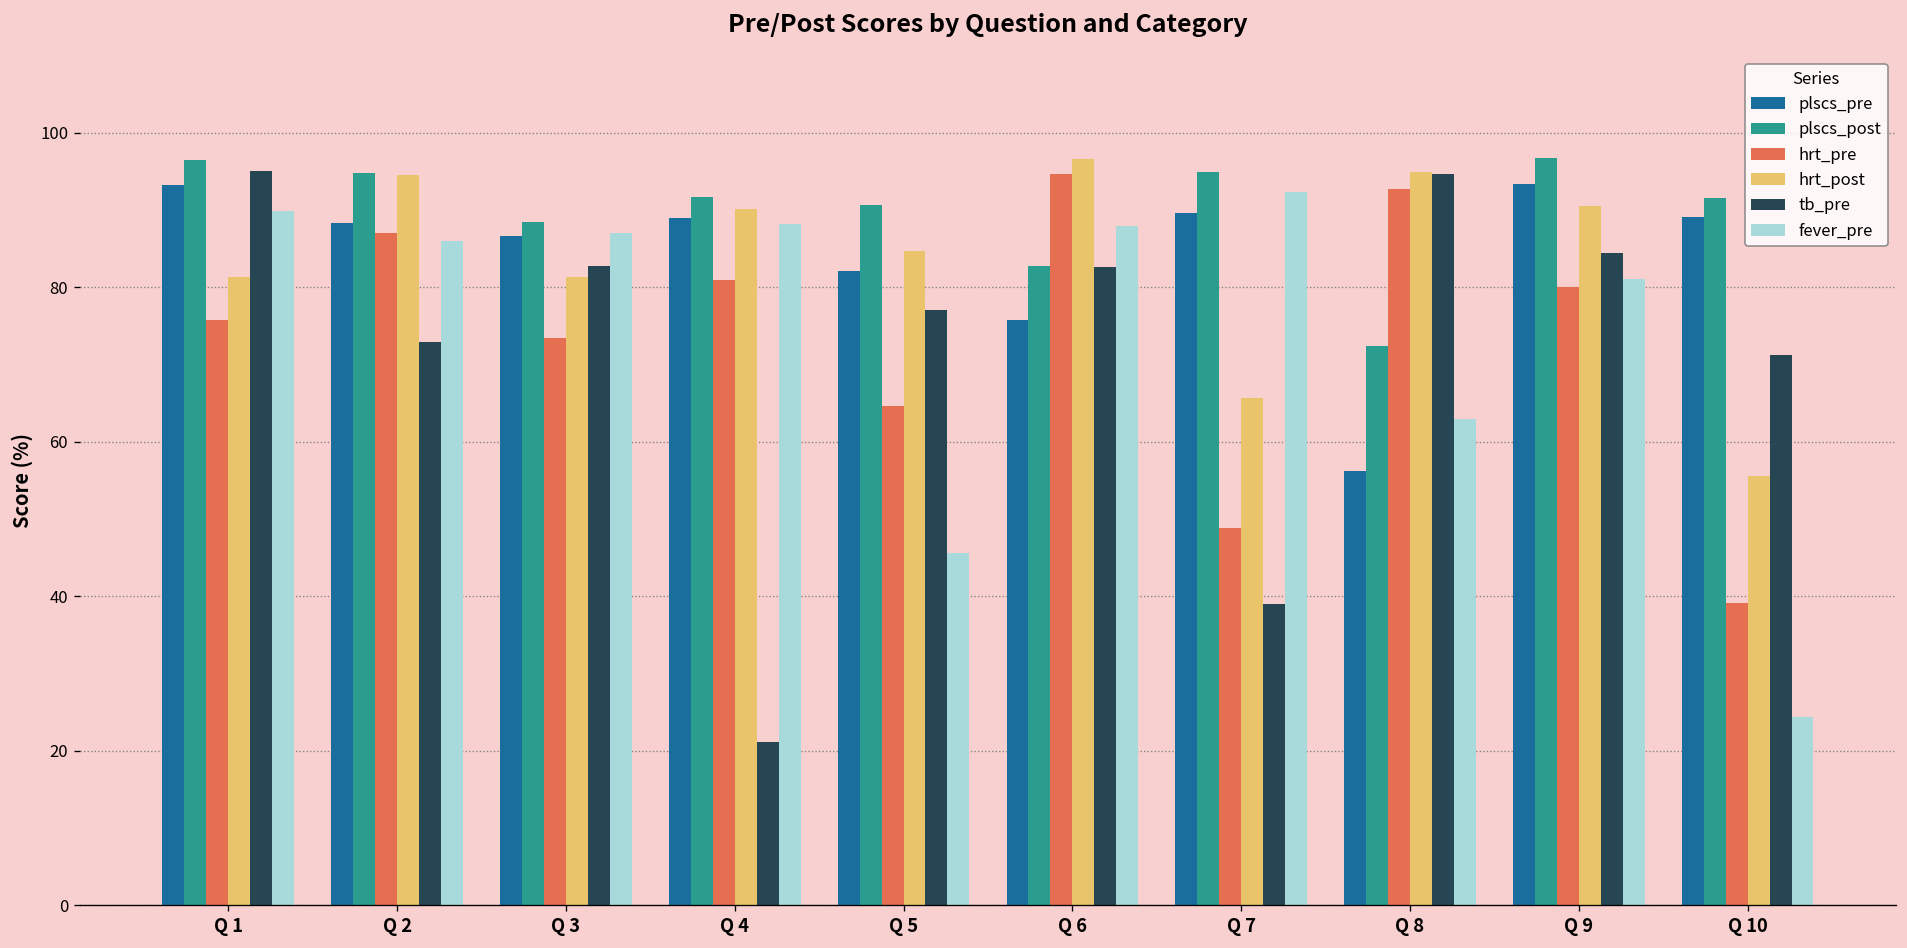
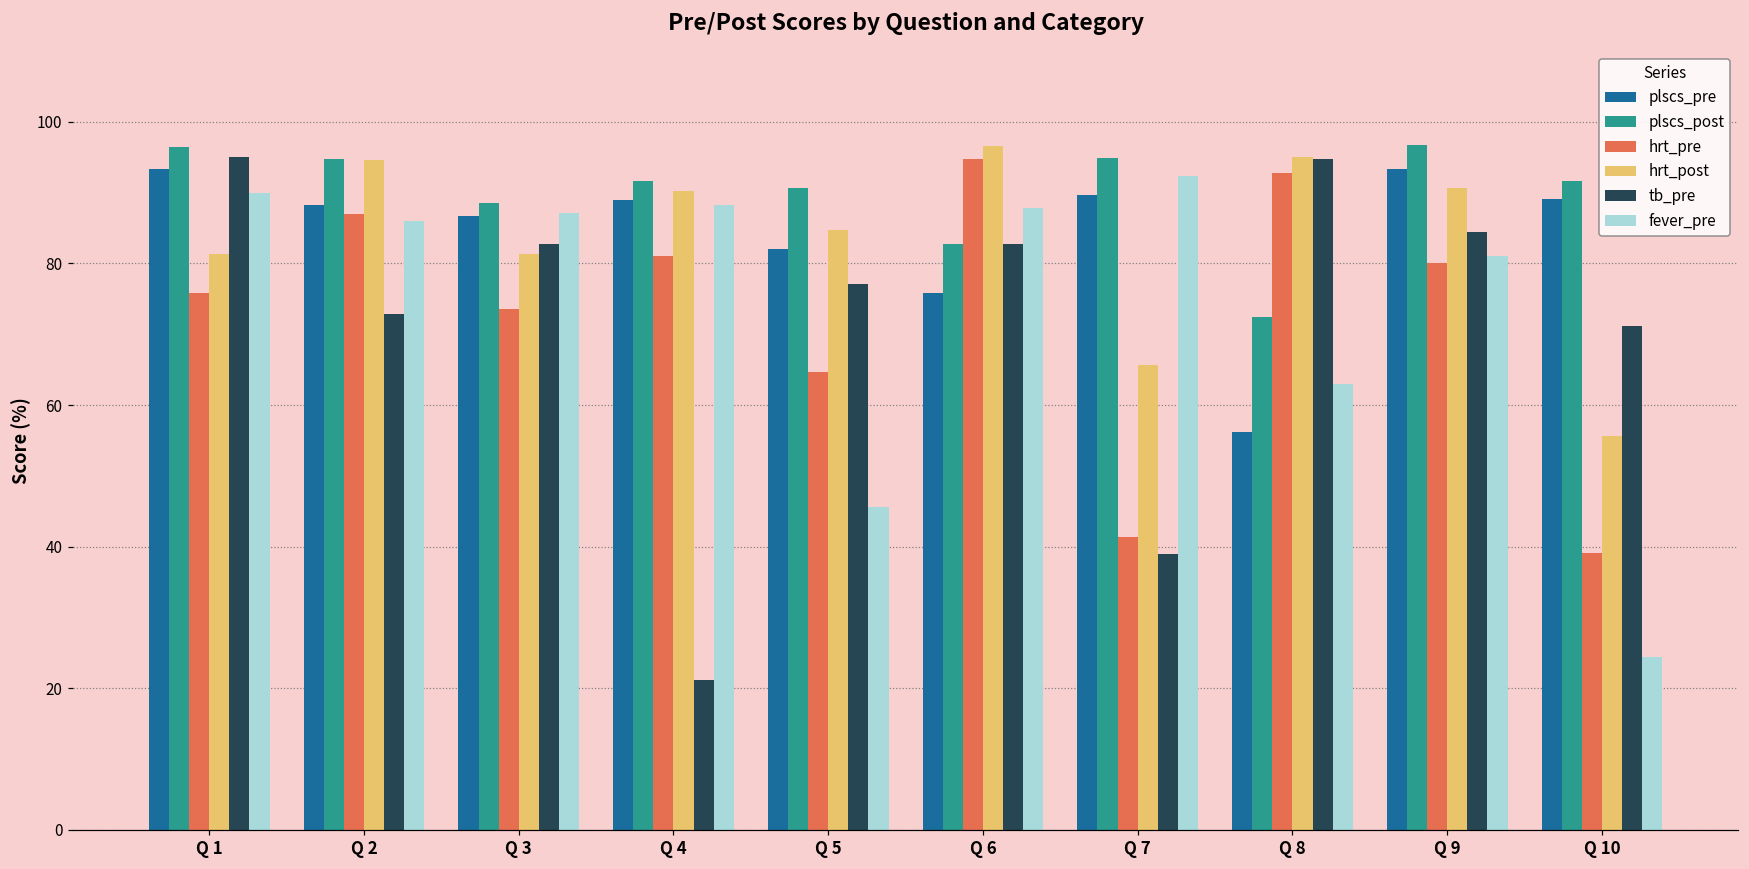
hrt_pre, Q 7: 49 -> 41
